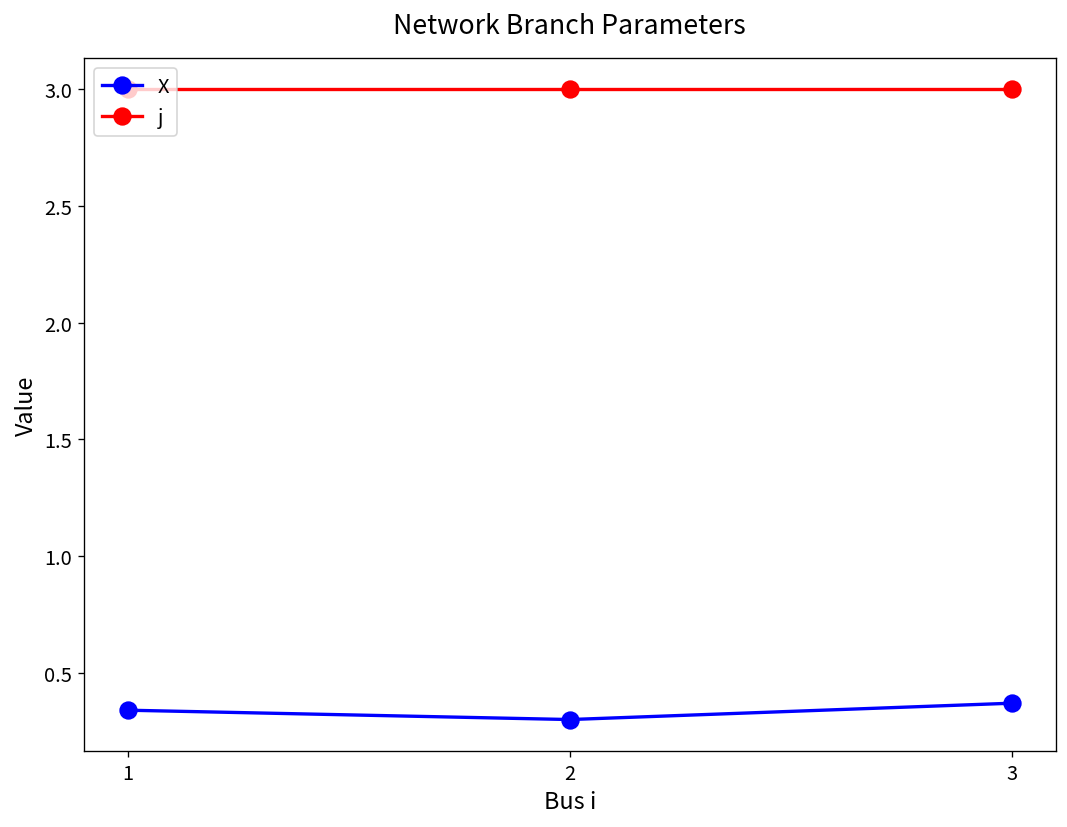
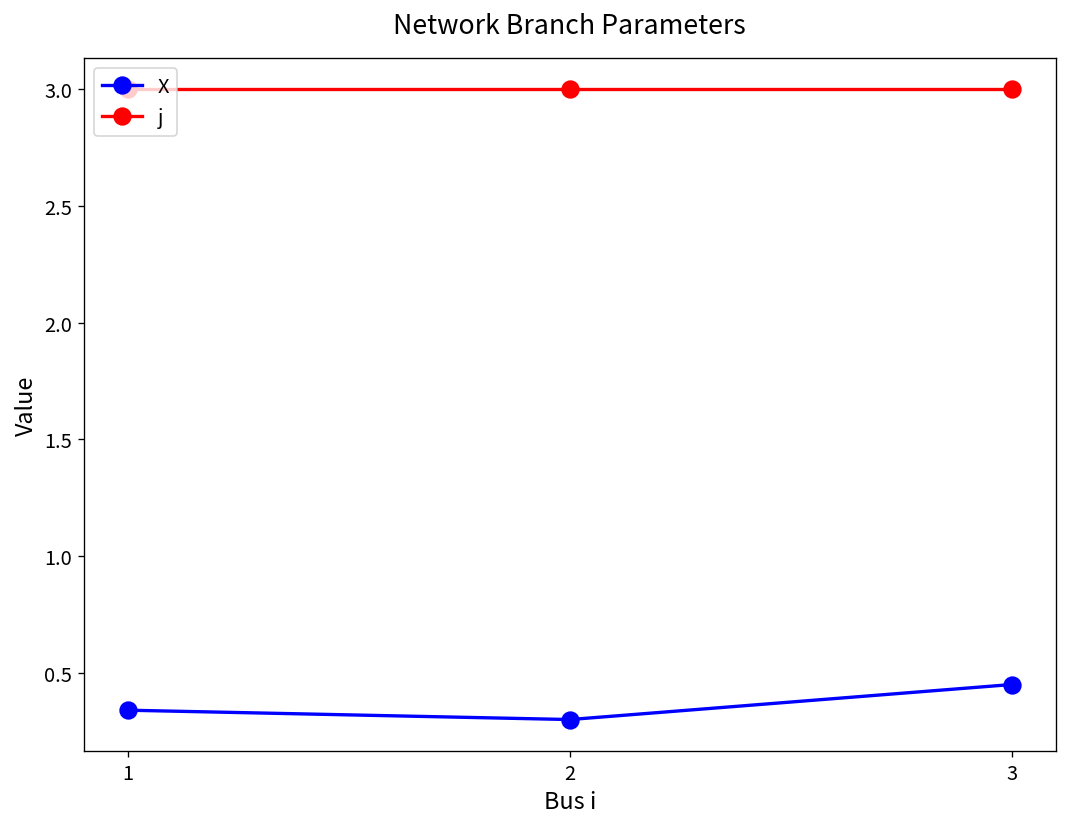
X, 3: 0.37 -> 0.45
